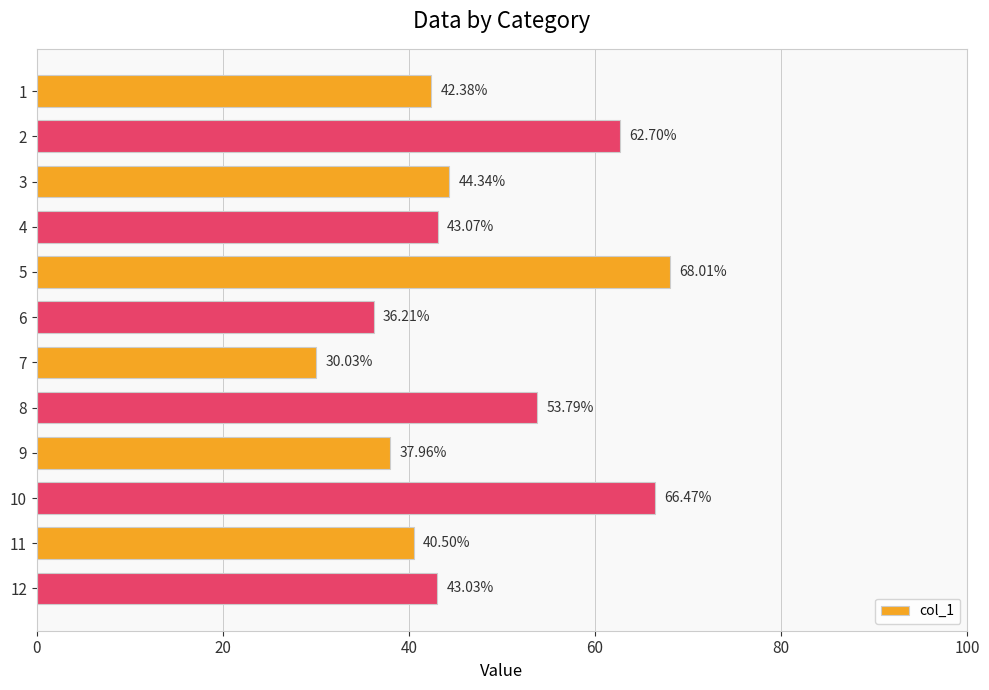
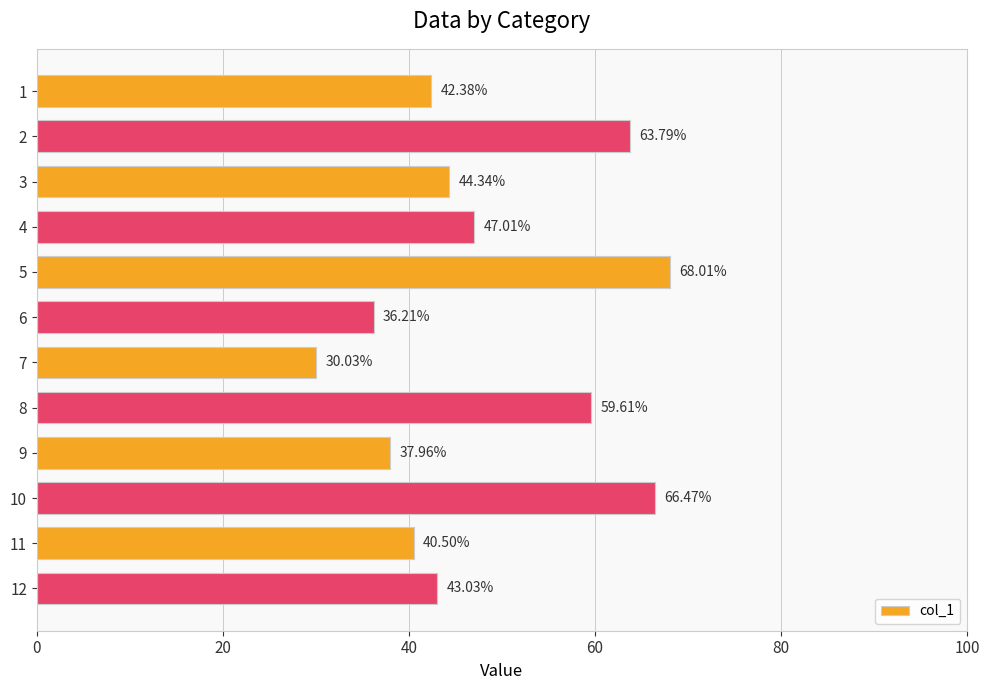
2: 62.70% -> 63.79%
4: 43.07% -> 47.01%
8: 53.79% -> 59.61%
